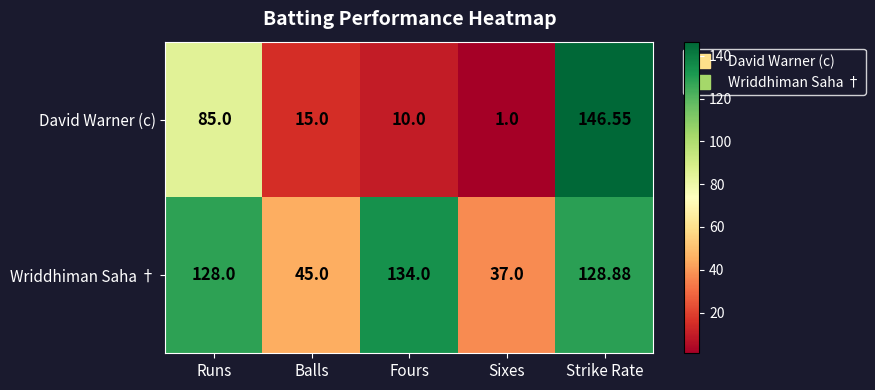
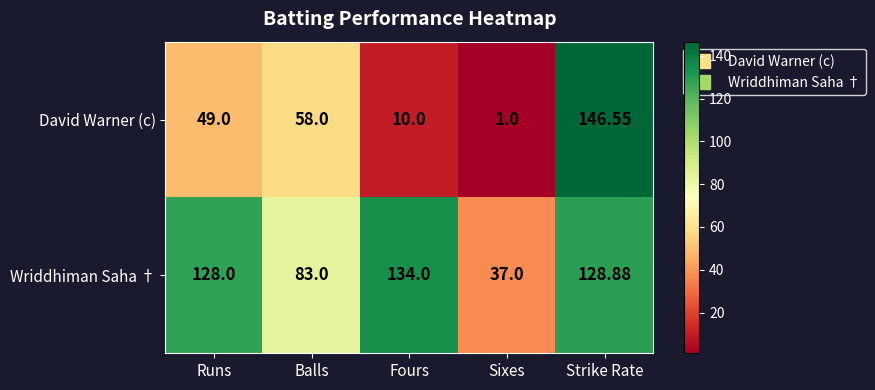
David Warner (c), Runs: 85.0 -> 49.0
David Warner (c), Balls: 15.0 -> 58.0
Wriddhiman Saha †, Balls: 45.0 -> 83.0
